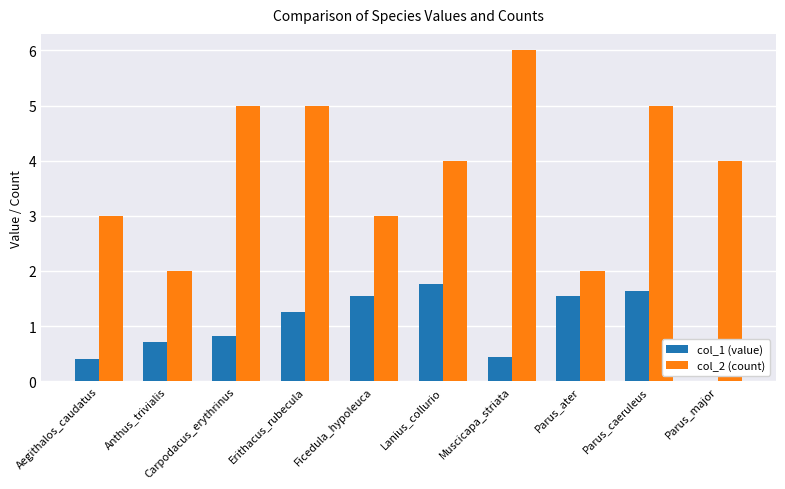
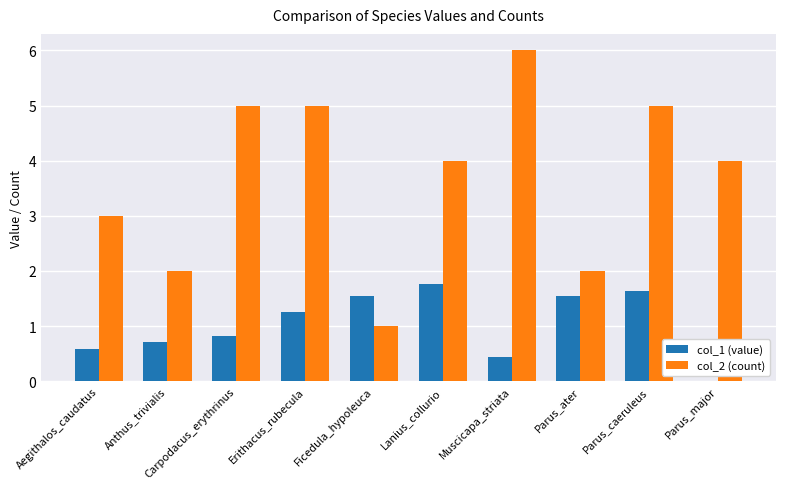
col_1 (value), Aegithalos_caudatus: 0.4 -> 0.6
col_2 (count), Ficedula_hypoleuca: 3 -> 1
